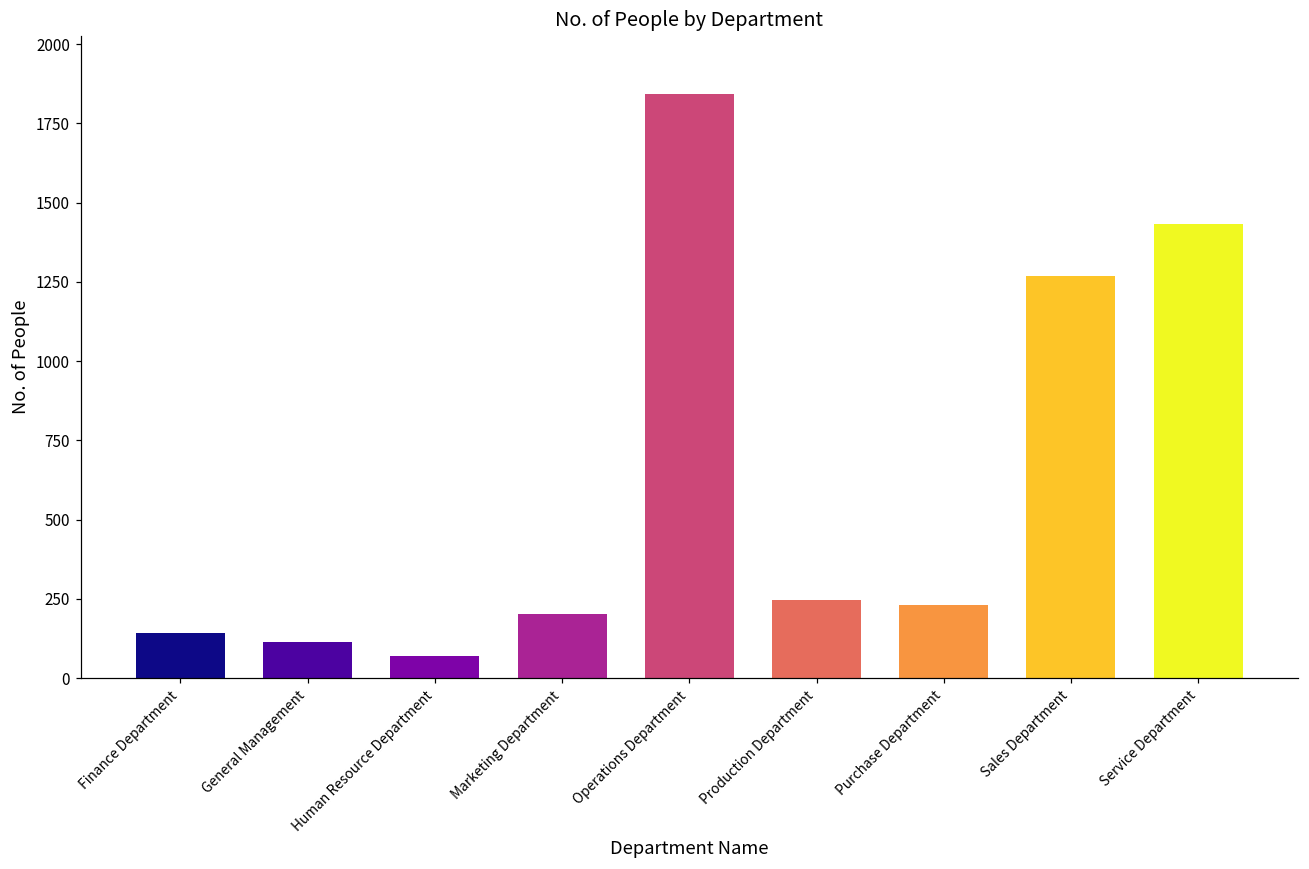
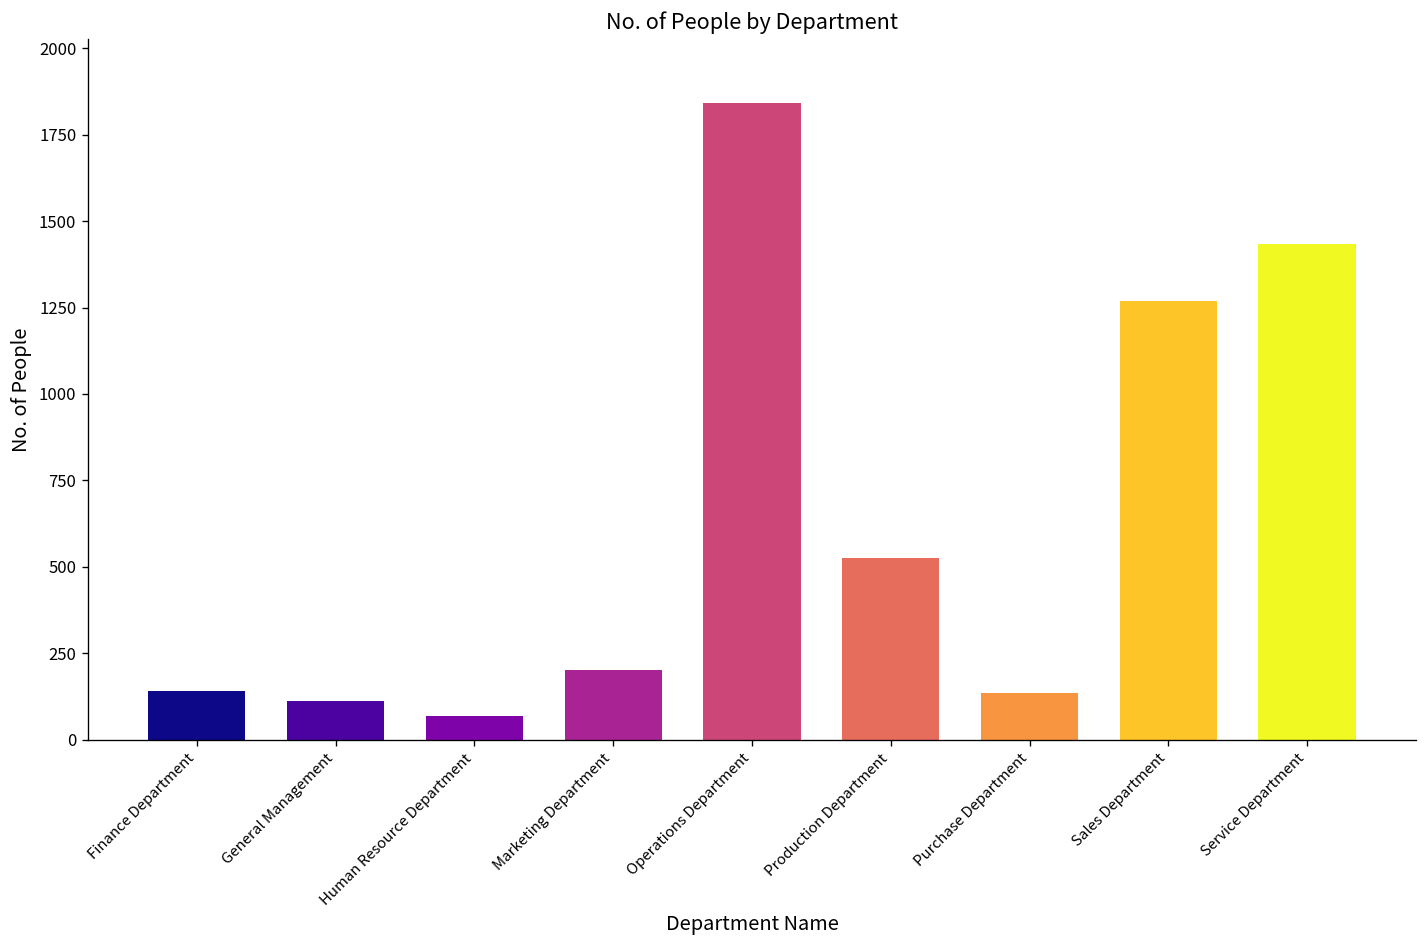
Production Department: 250 -> 530
Purchase Department: 230 -> 140
